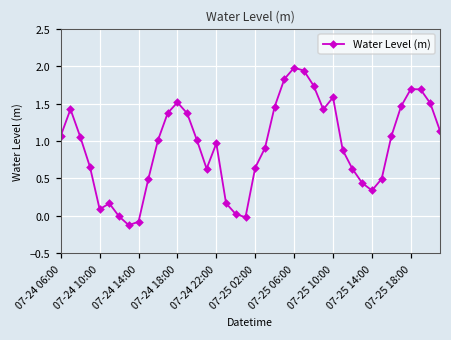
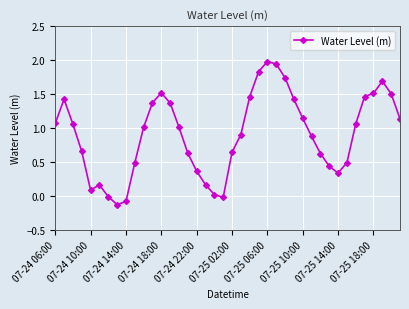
07-24 22:00: 1.0 -> 0.4
07-25 10:00: 1.6 -> 1.1
07-25 18:00: 1.7 -> 1.5
